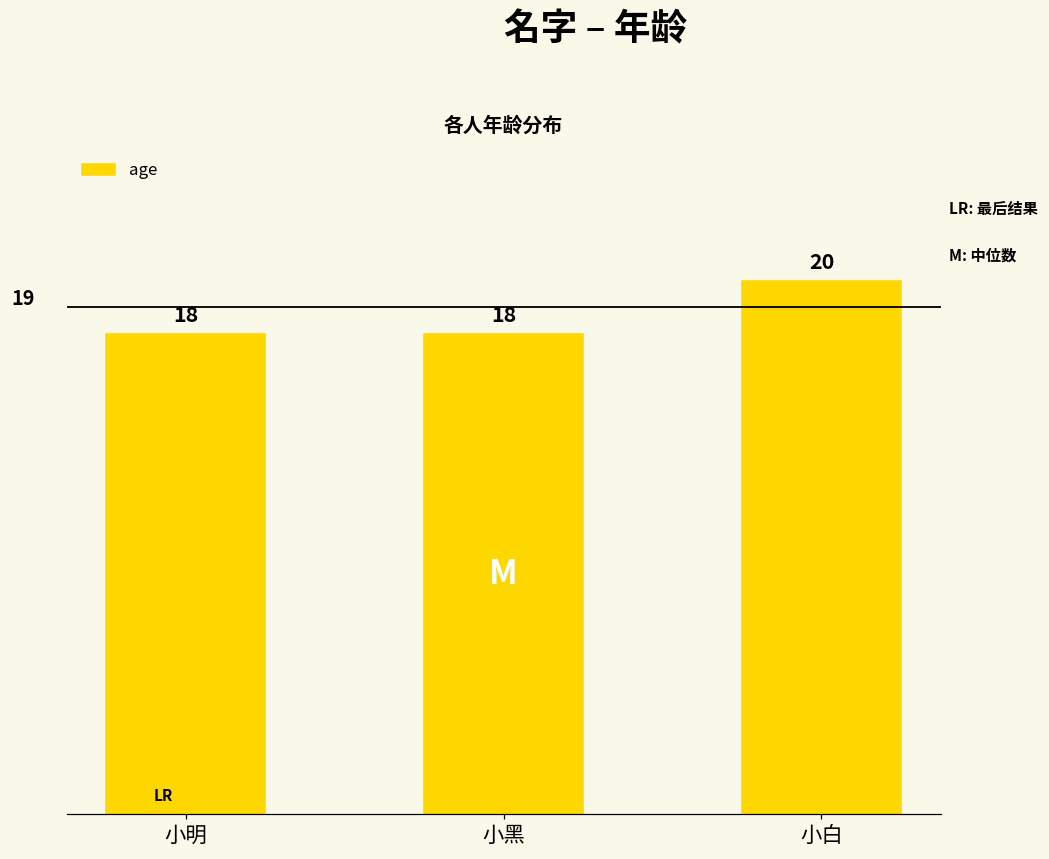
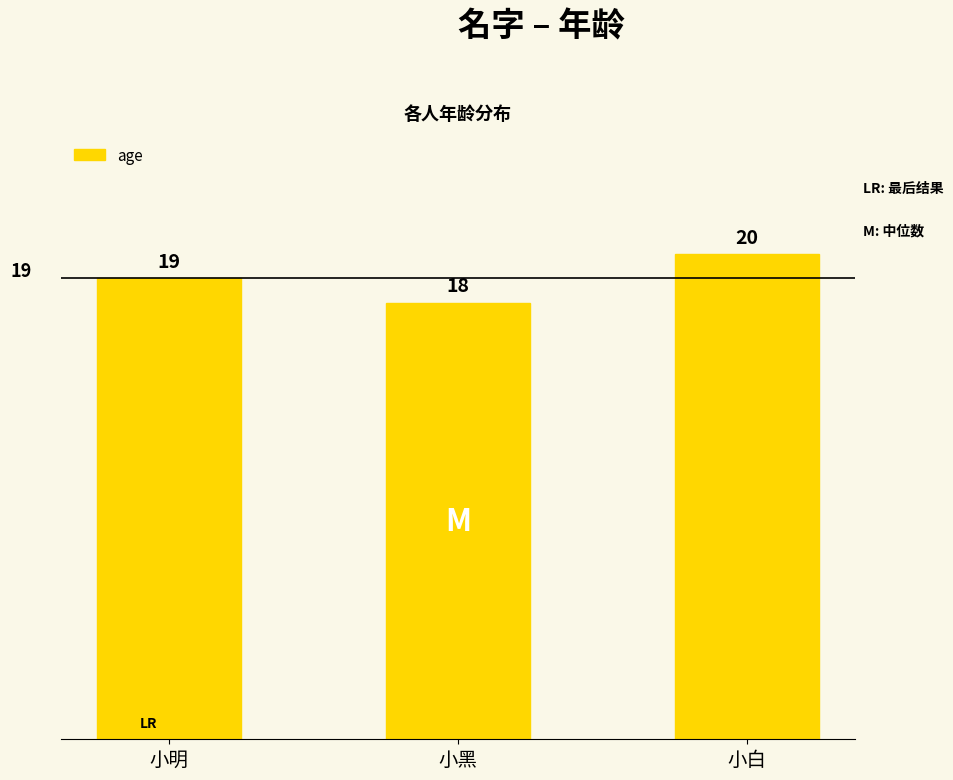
小明: 18 -> 19
